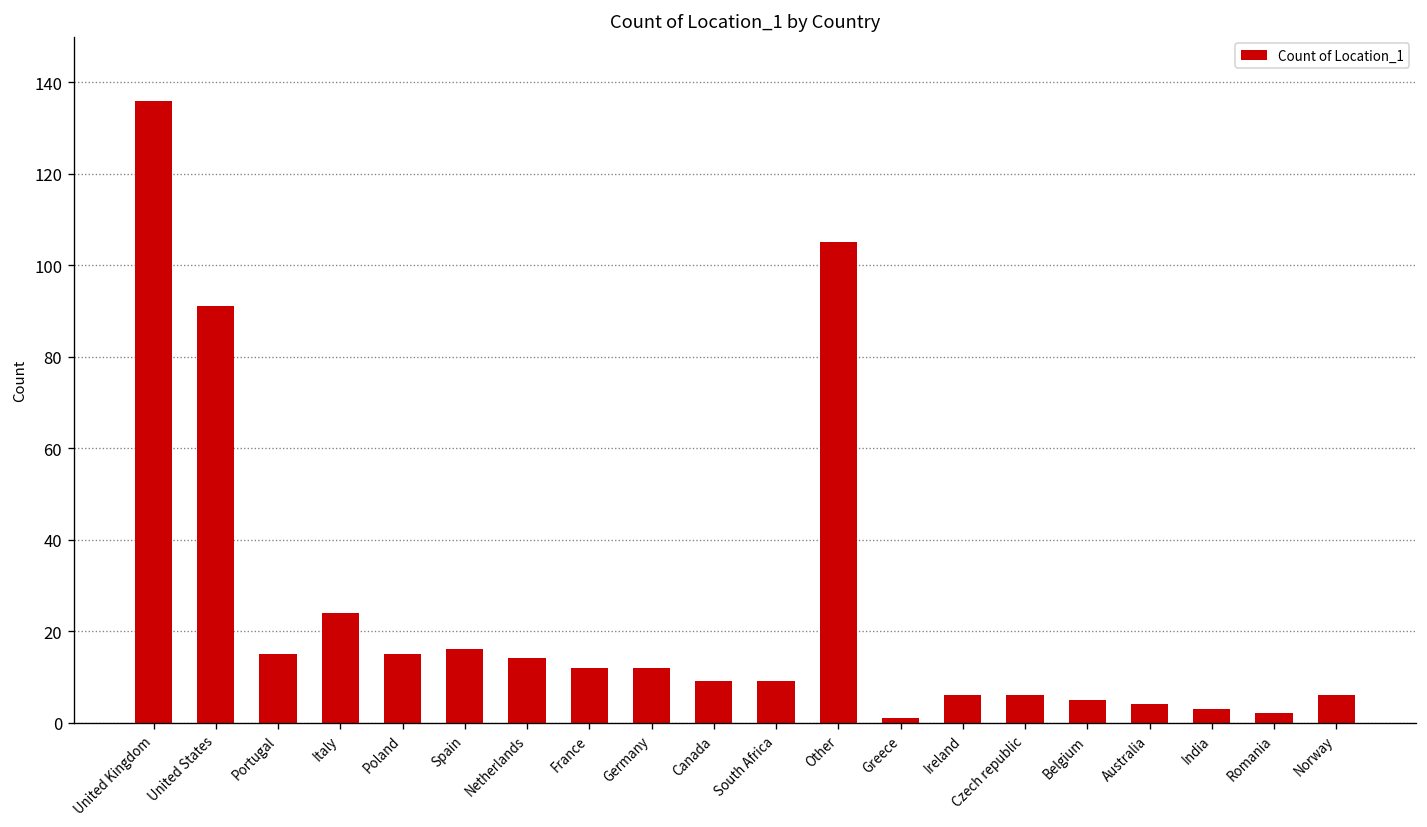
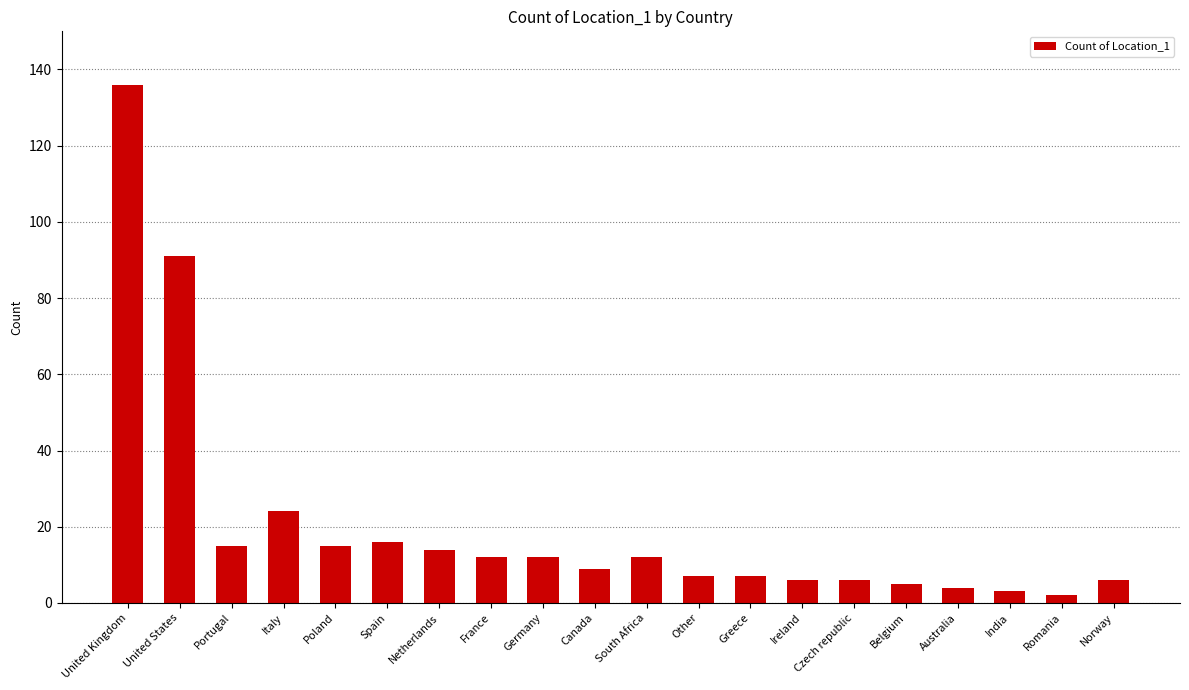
South Africa: 9 -> 12
Other: 105 -> 7
Greece: 1 -> 7
